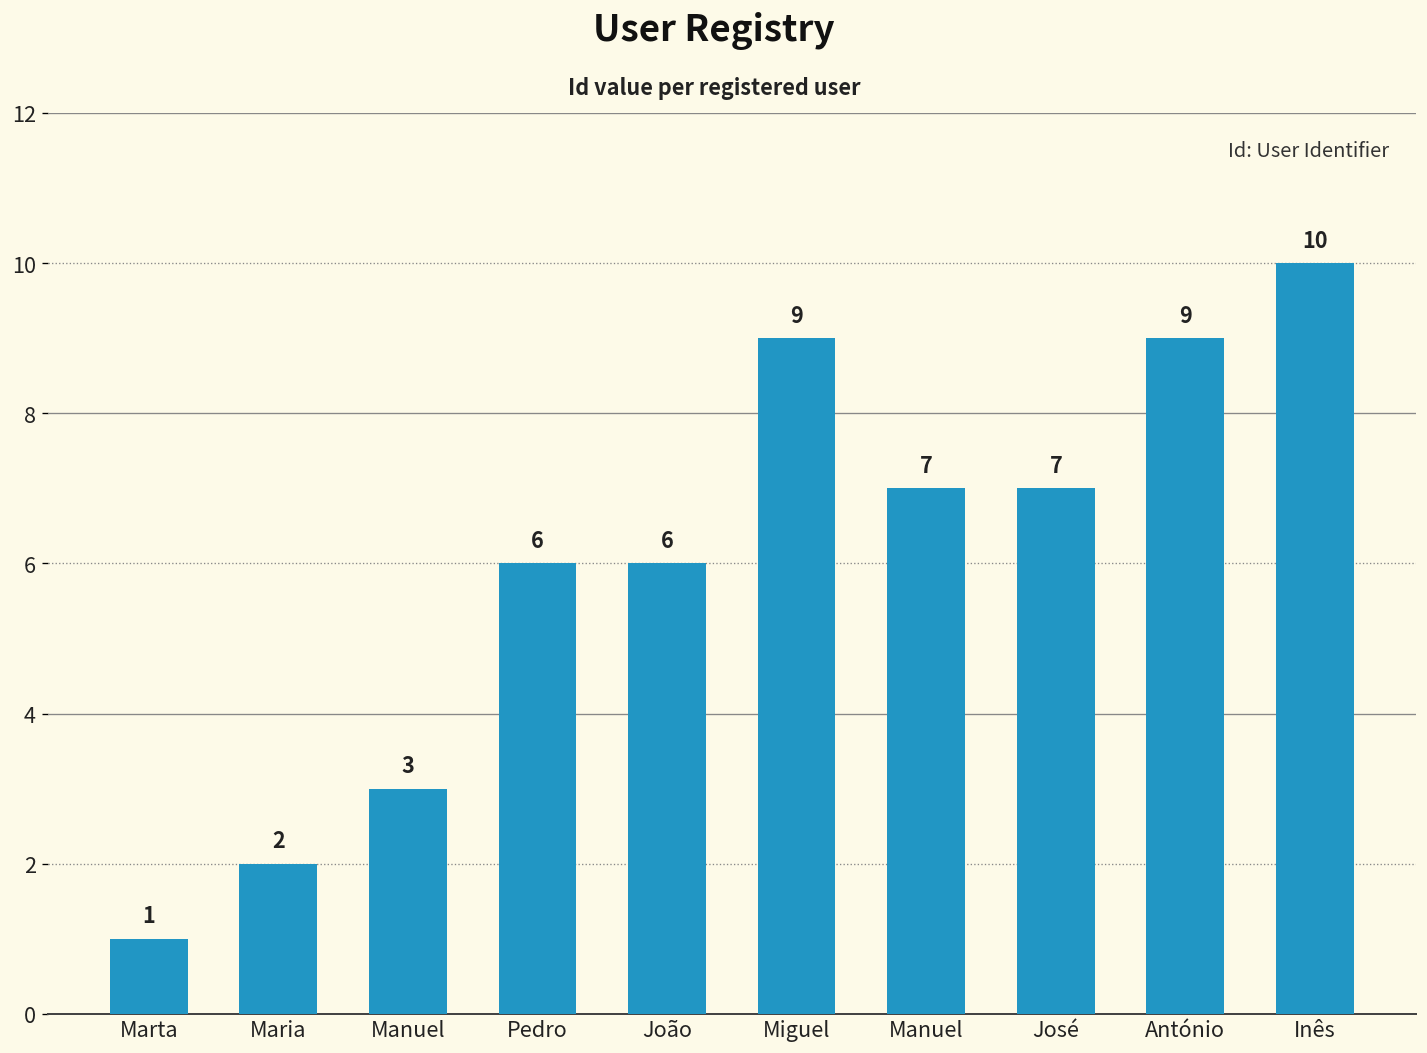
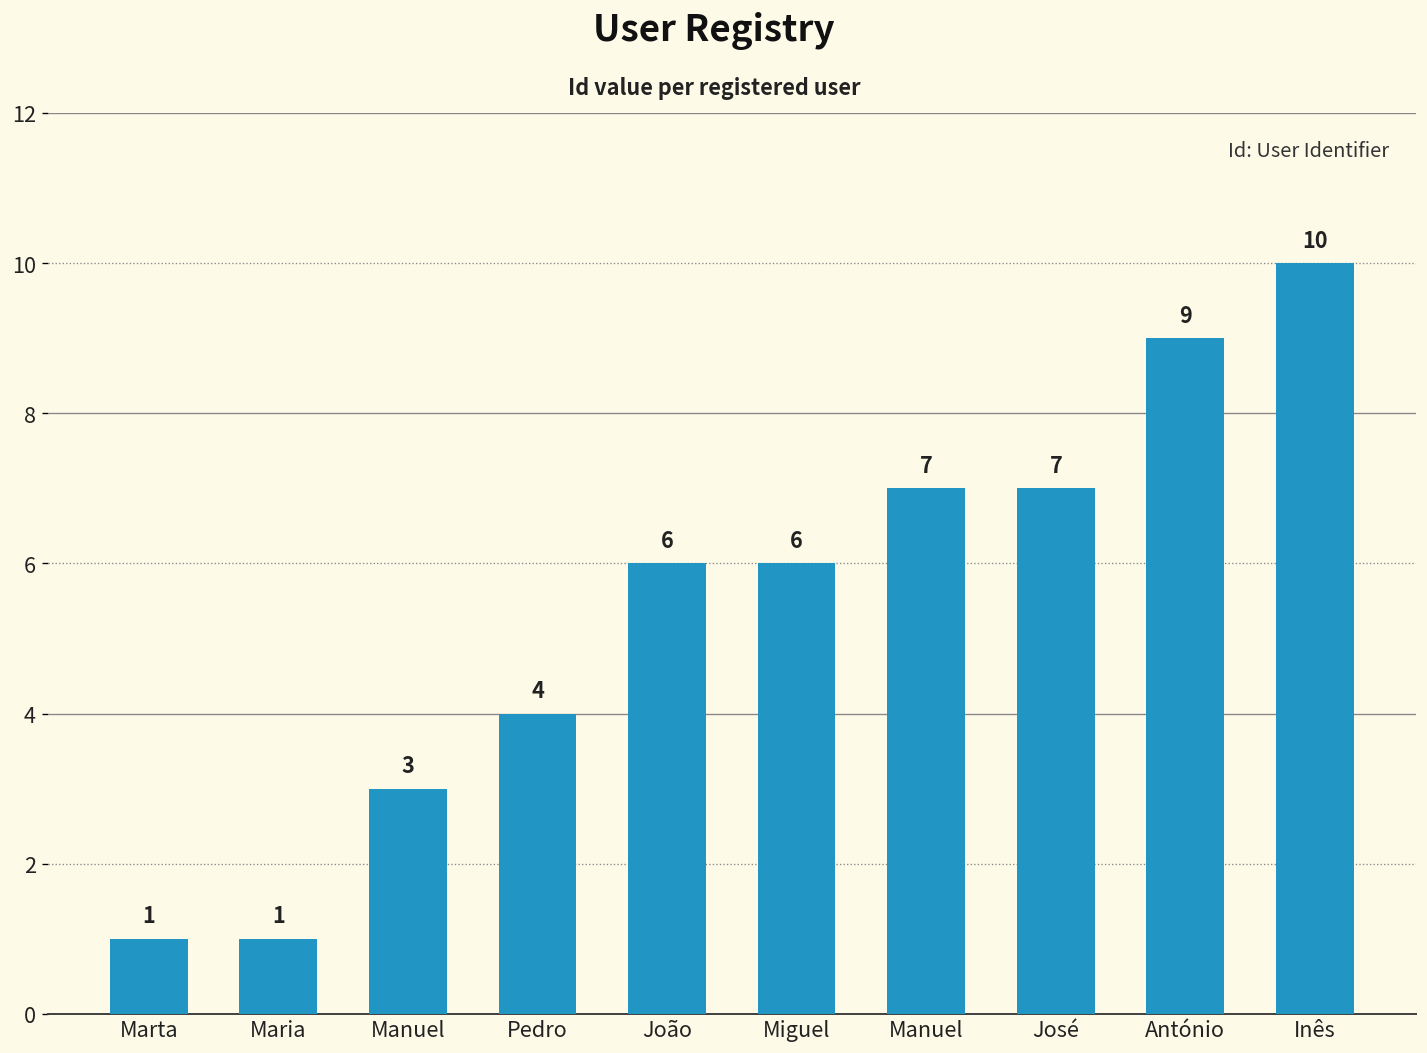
Maria: 2 -> 1
Pedro: 6 -> 4
Miguel: 9 -> 6
